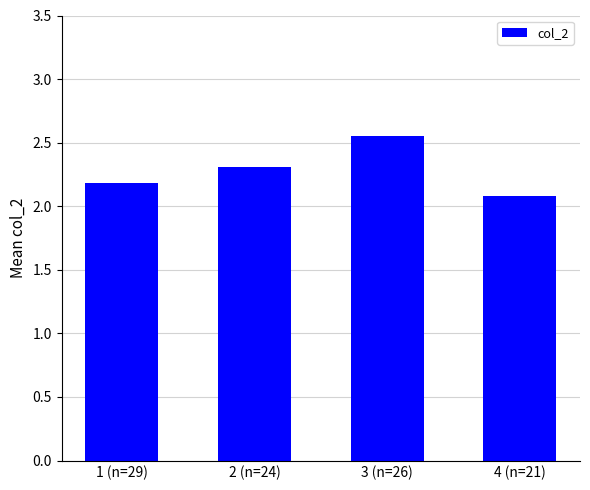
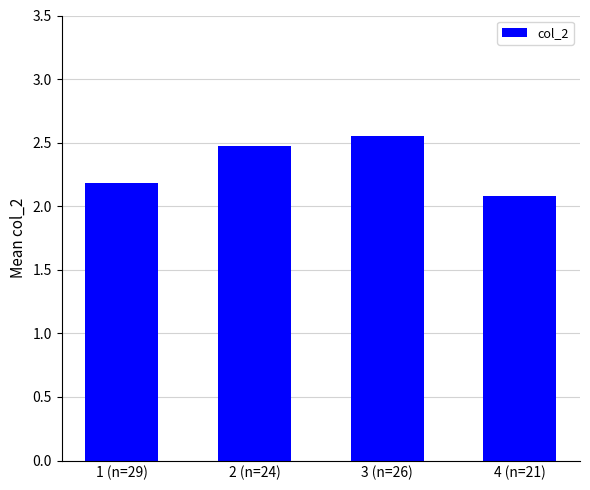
2 (n=24): 2.31 -> 2.47
